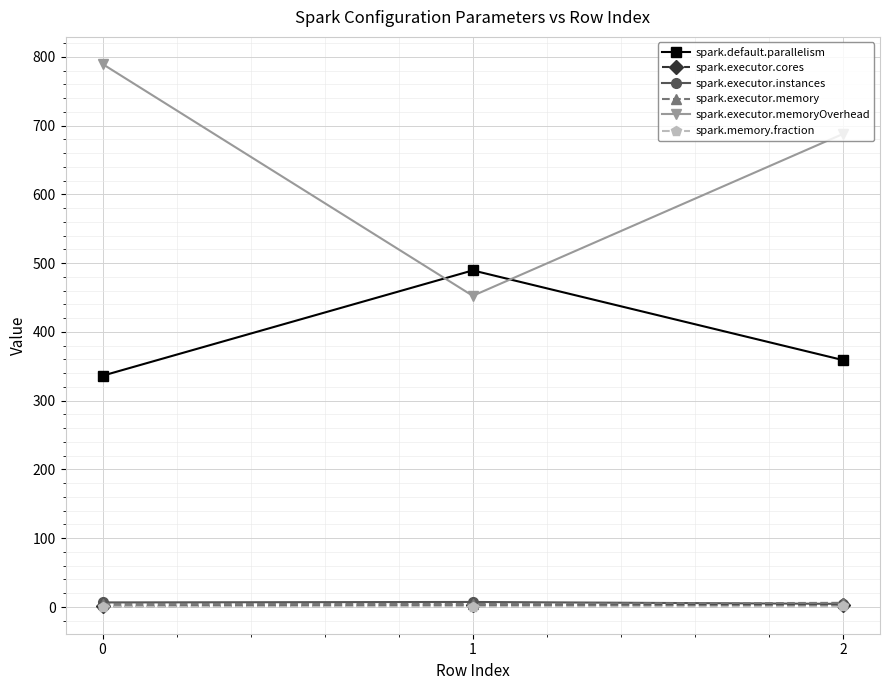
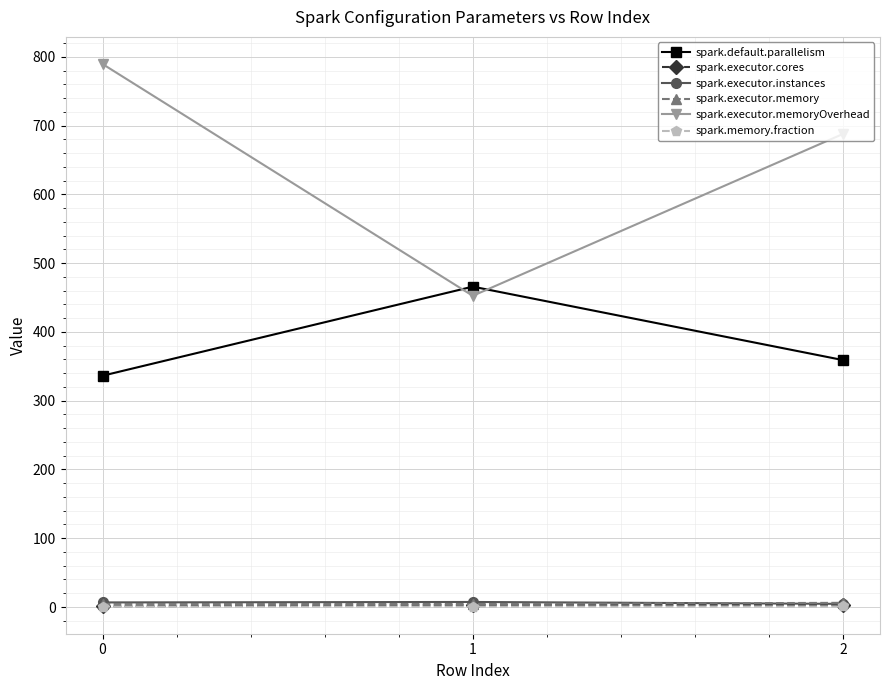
spark.default.parallelism, 1: 490 -> 470
